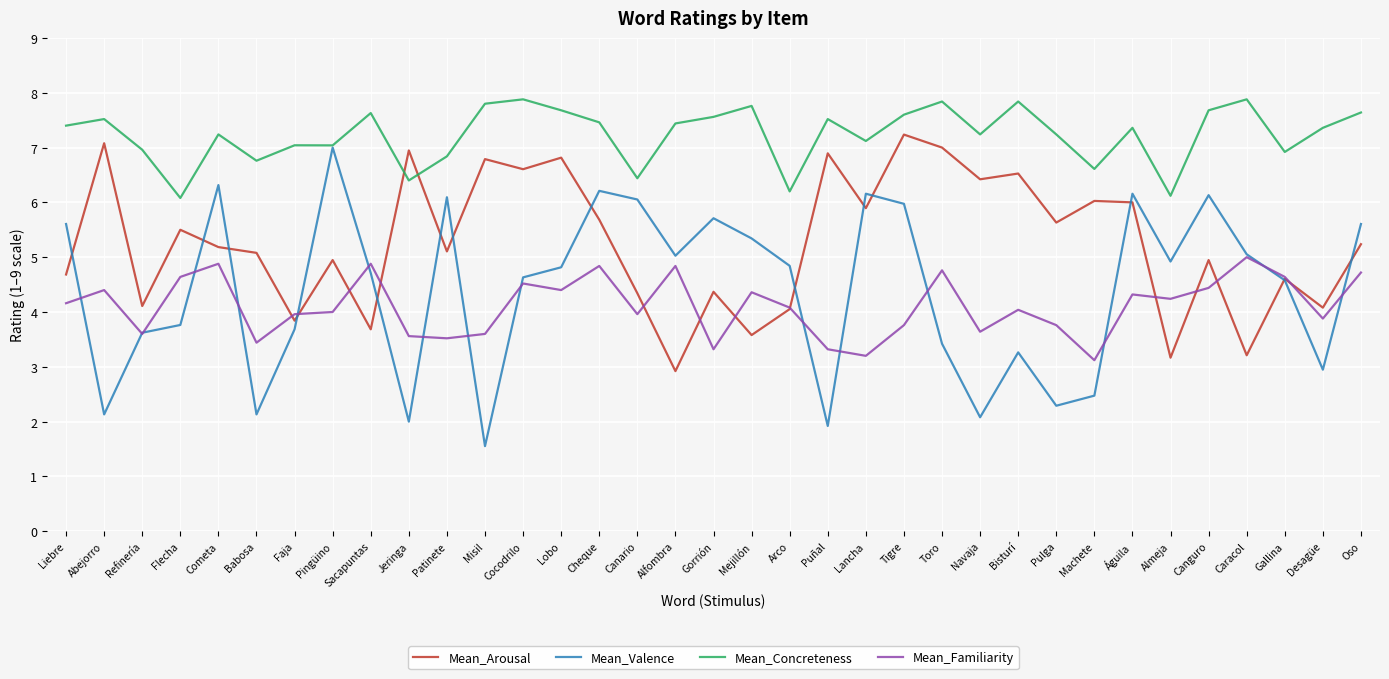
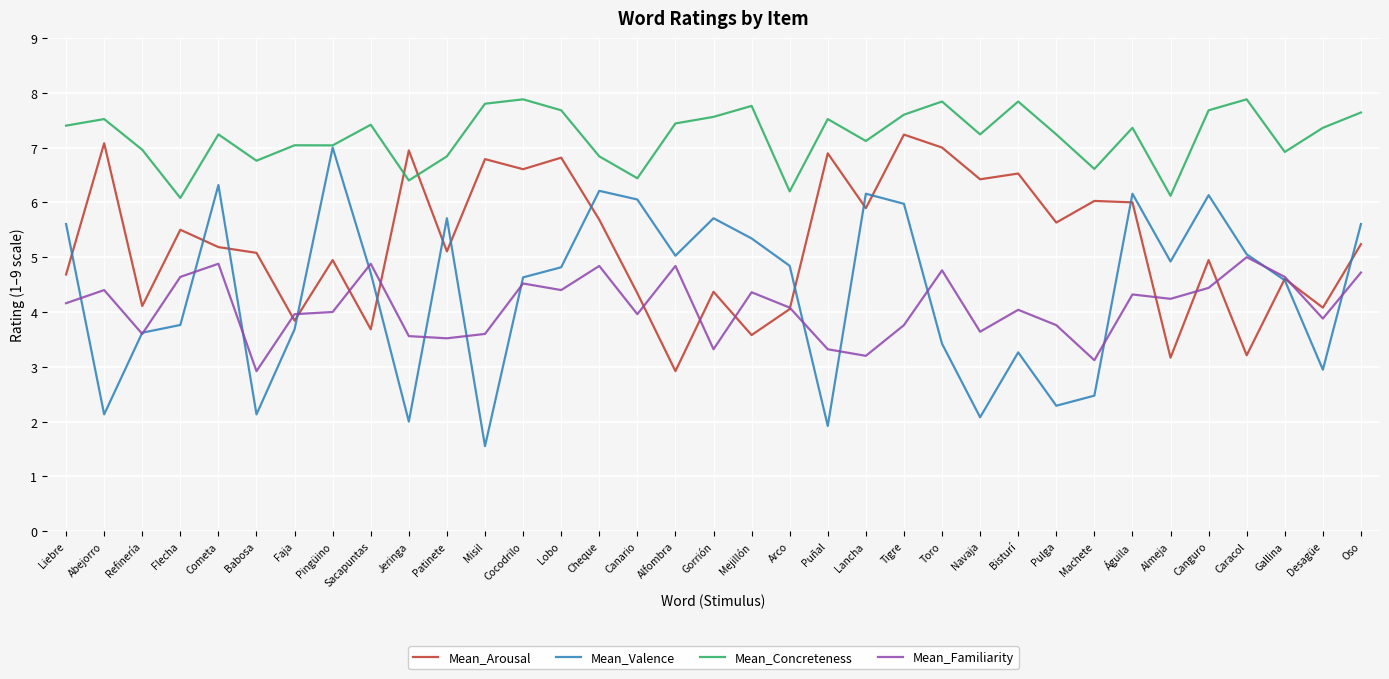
Mean_Familiarity, Babosa: 3.4 -> 2.9
Mean_Concreteness, Sacapuntas: 7.6 -> 7.4
Mean_Valence, Patinete: 6.1 -> 5.7
Mean_Concreteness, Cheque: 7.5 -> 6.8
